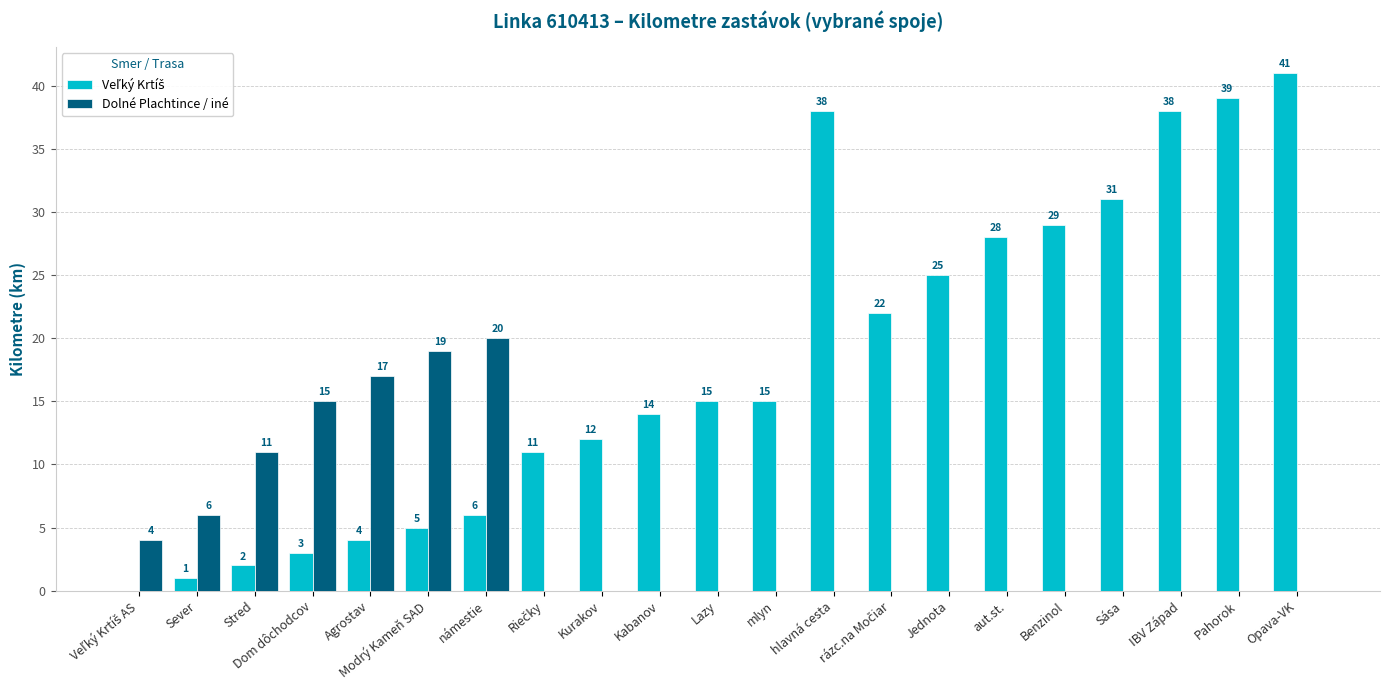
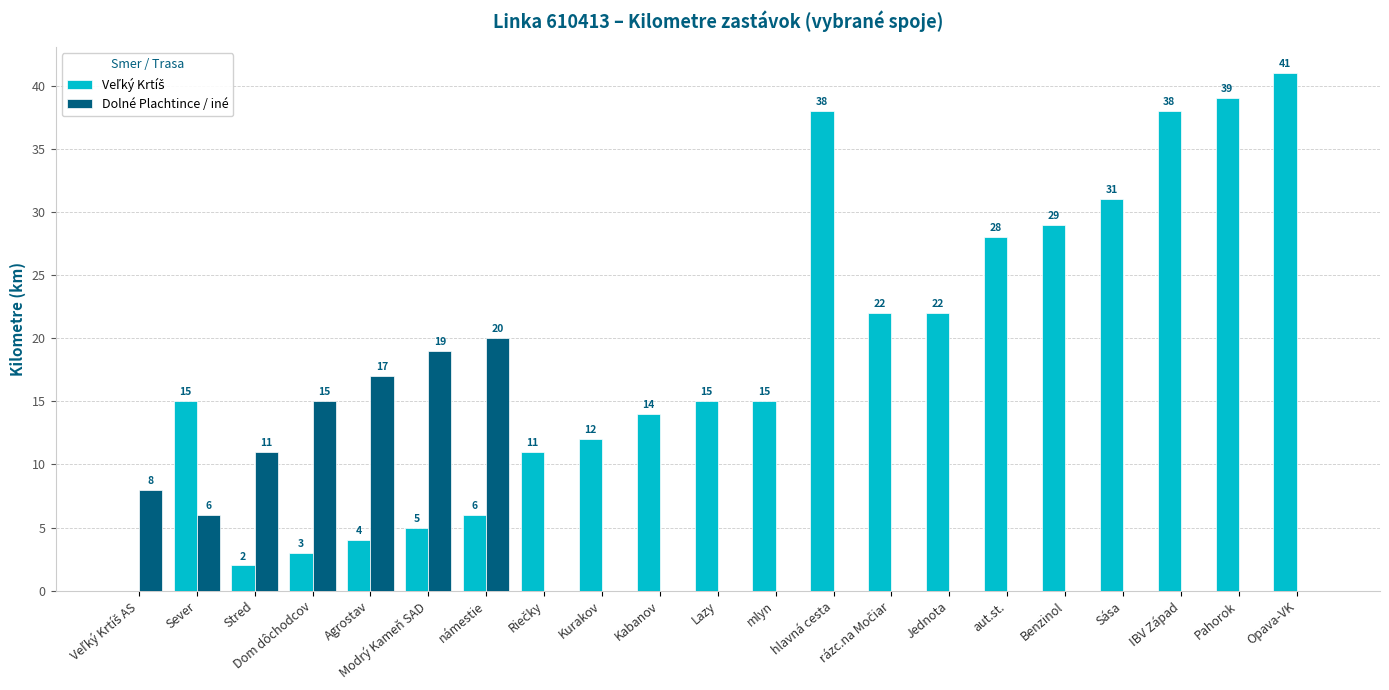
Dolné Plachtince / iné, Veľký Krtíš AS: 4 -> 8
Veľký Krtíš, Sever: 1 -> 15
Veľký Krtíš, Jednota: 25 -> 22
